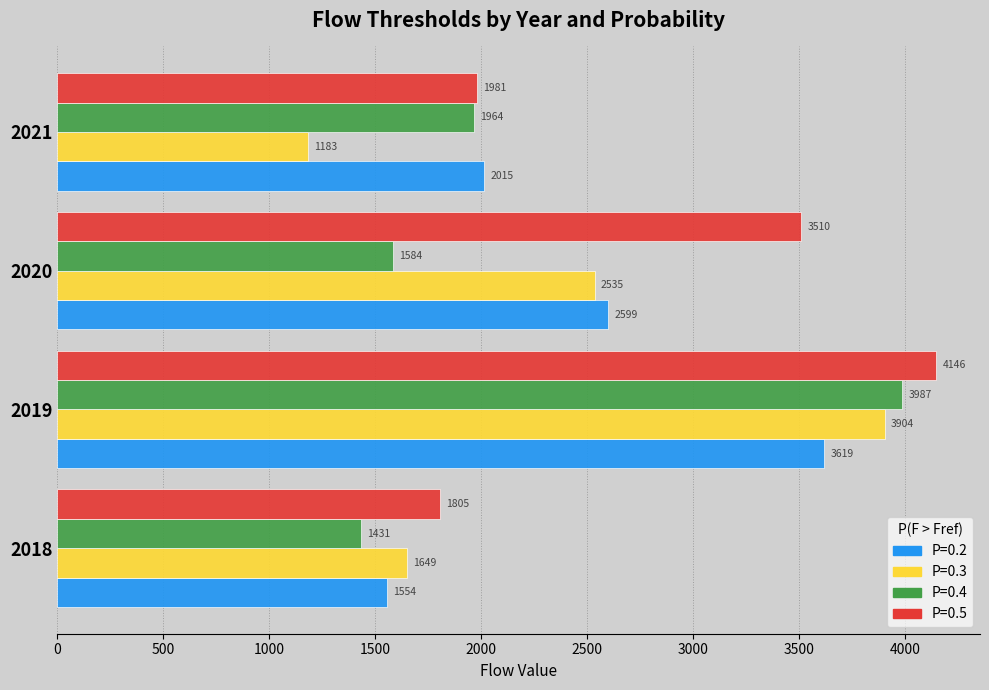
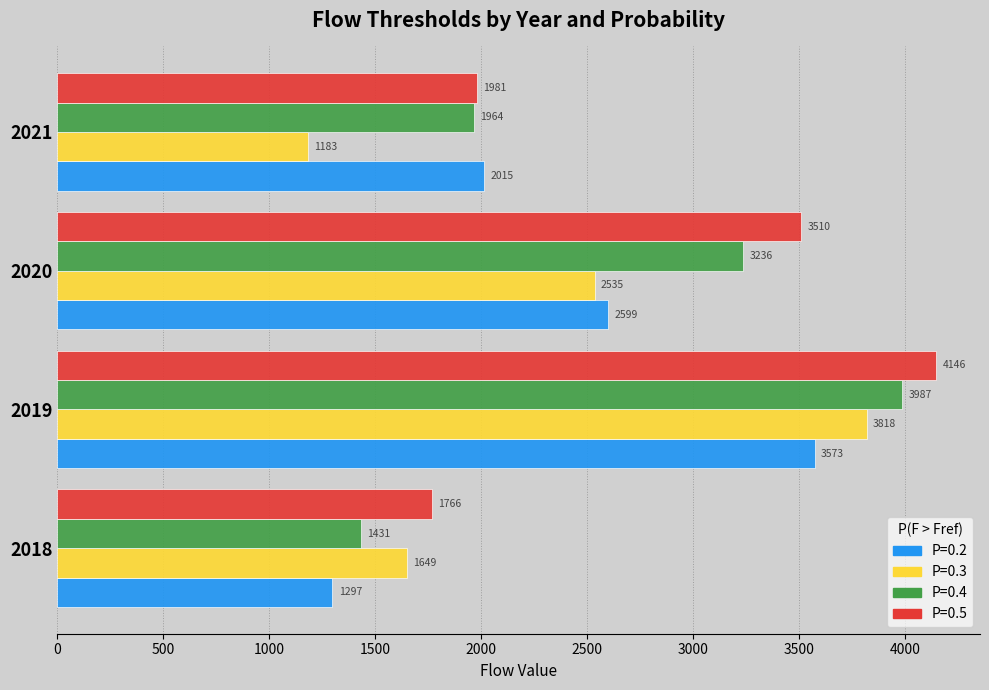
P=0.4, 2020: 1584 -> 3236
P=0.3, 2019: 3904 -> 3818
P=0.2, 2019: 3619 -> 3573
P=0.5, 2018: 1805 -> 1766
P=0.2, 2018: 1554 -> 1297
